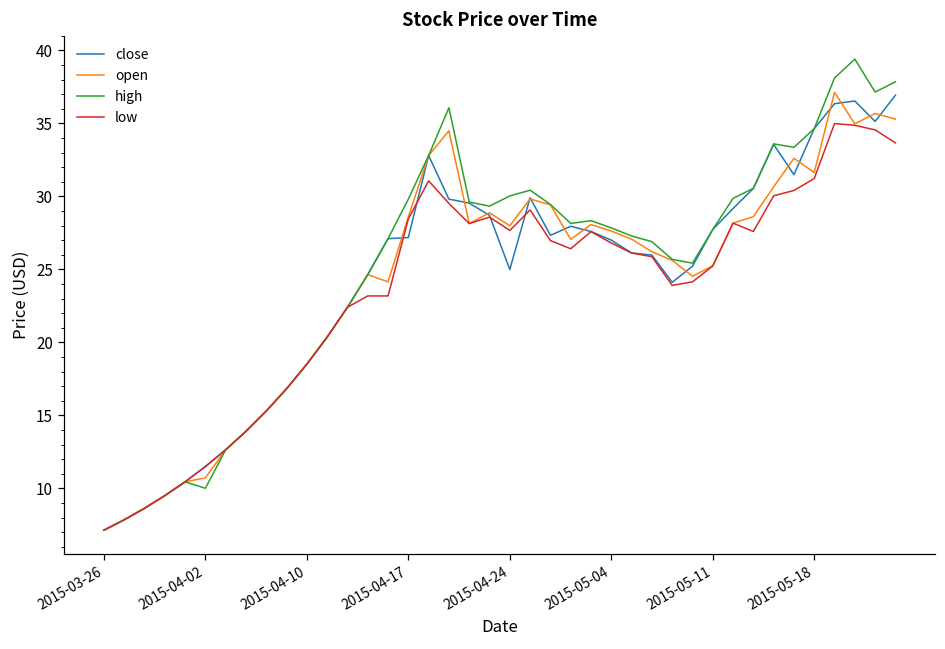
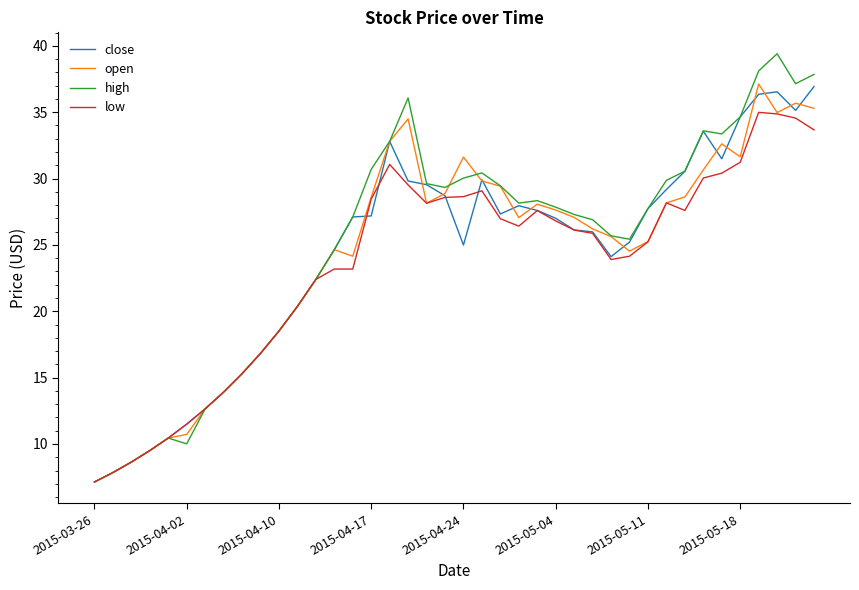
high, 2015-04-17: 29.8 -> 30.7
open, 2015-04-24: 28.0 -> 31.6
low, 2015-04-24: 27.7 -> 28.6
